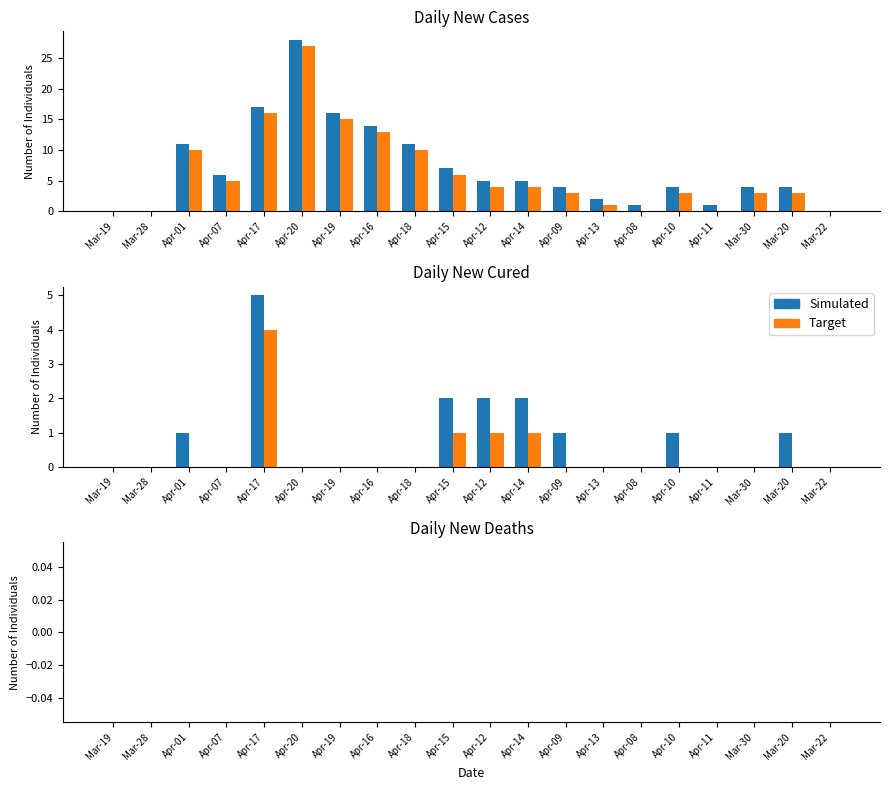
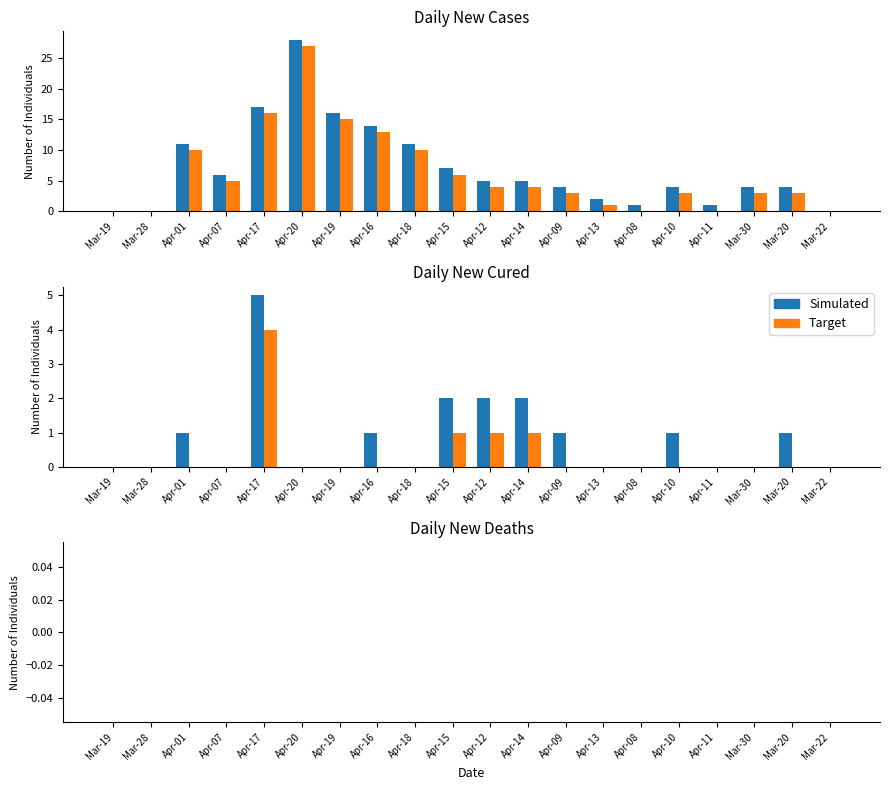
Daily New Cured, Simulated, Apr-16: 0 -> 1
